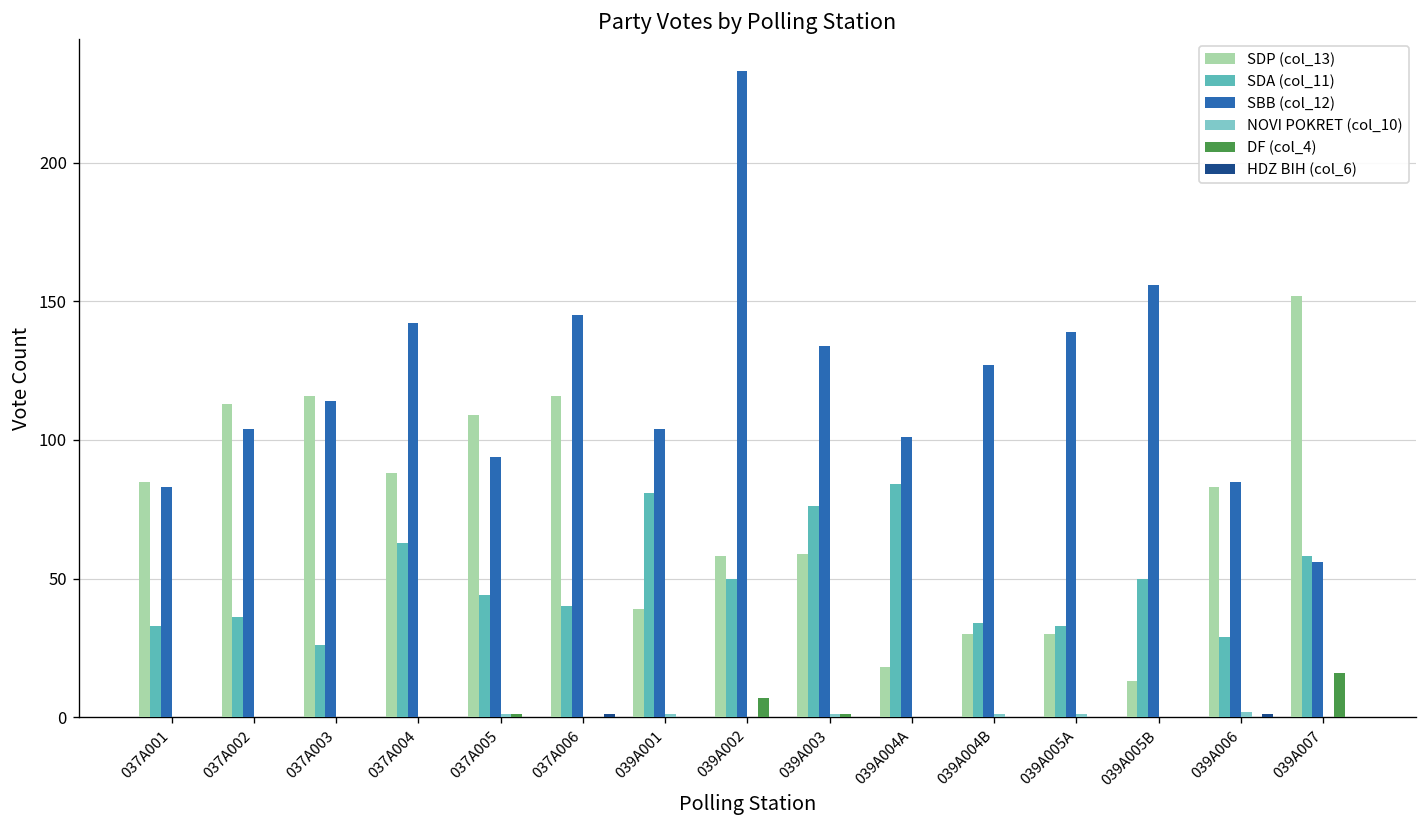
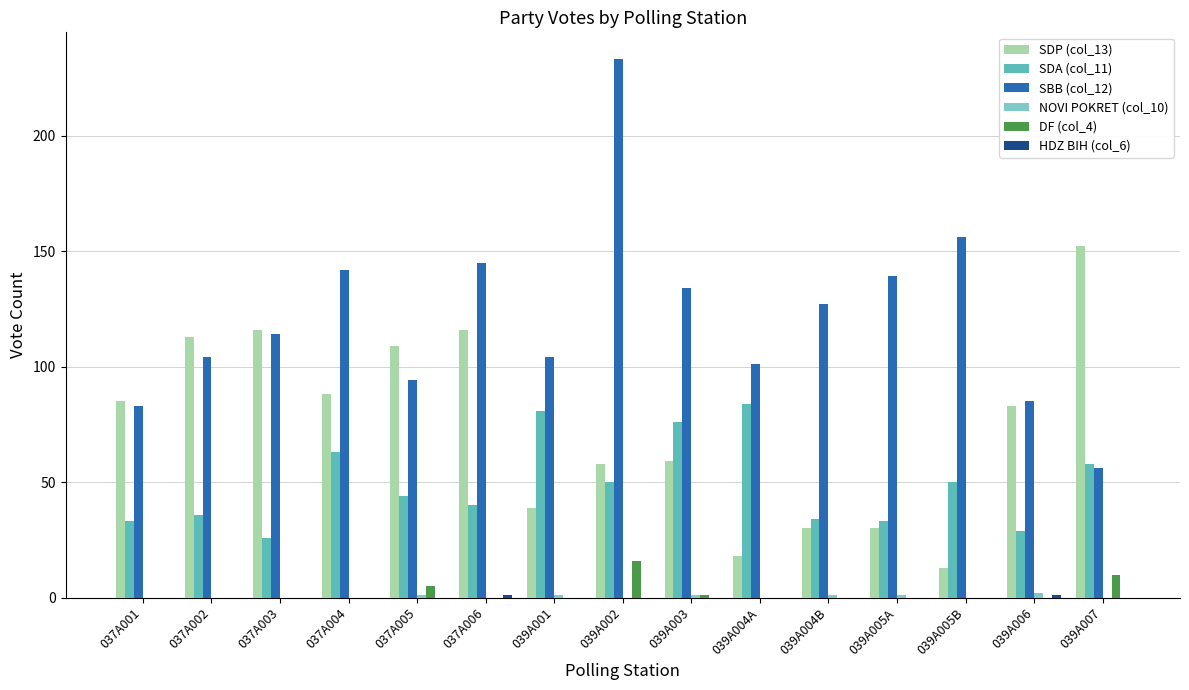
DF (col_4), 037A005: 1 -> 5
DF (col_4), 039A002: 7 -> 16
DF (col_4), 039A007: 16 -> 10
